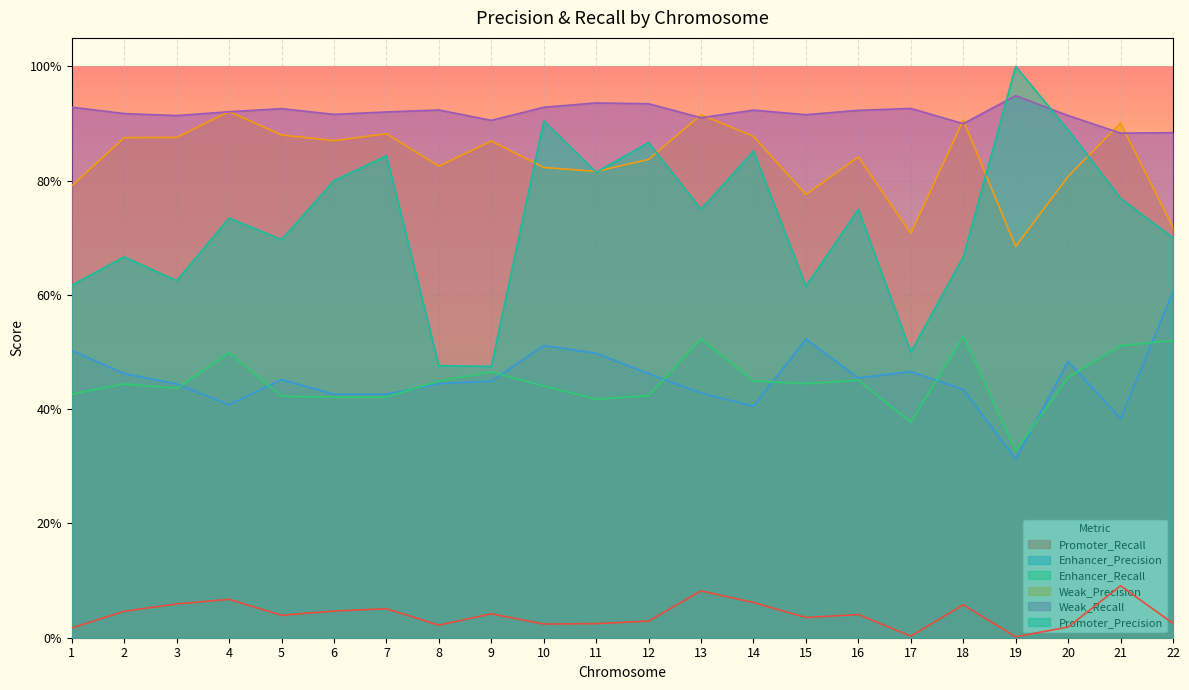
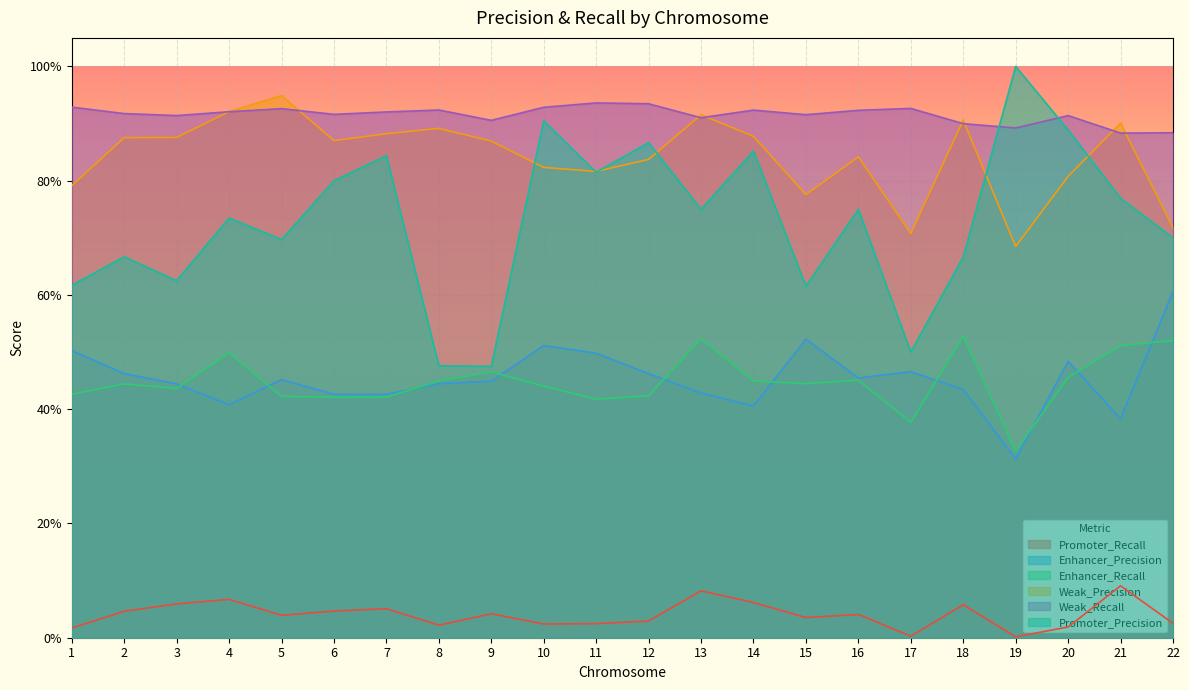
Weak_Precision, 5: 88% -> 95%
Weak_Precision, 8: 83% -> 89%
Weak_Recall, 19: 95% -> 89%
